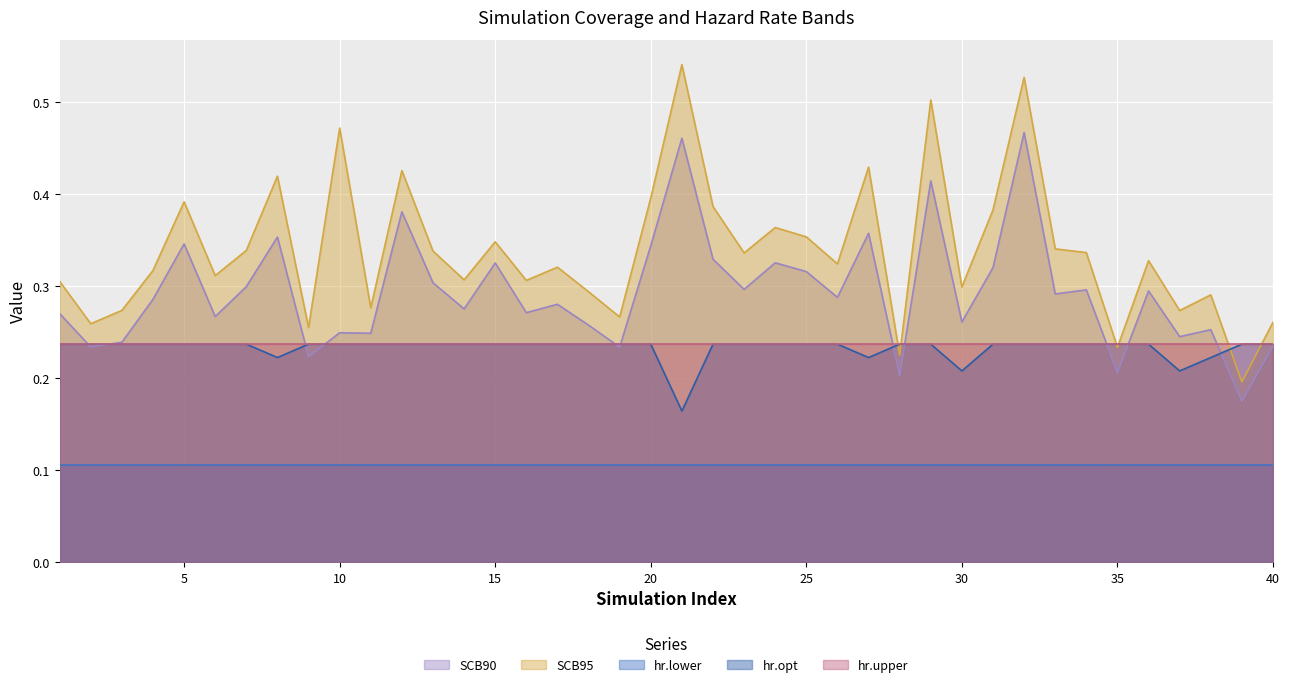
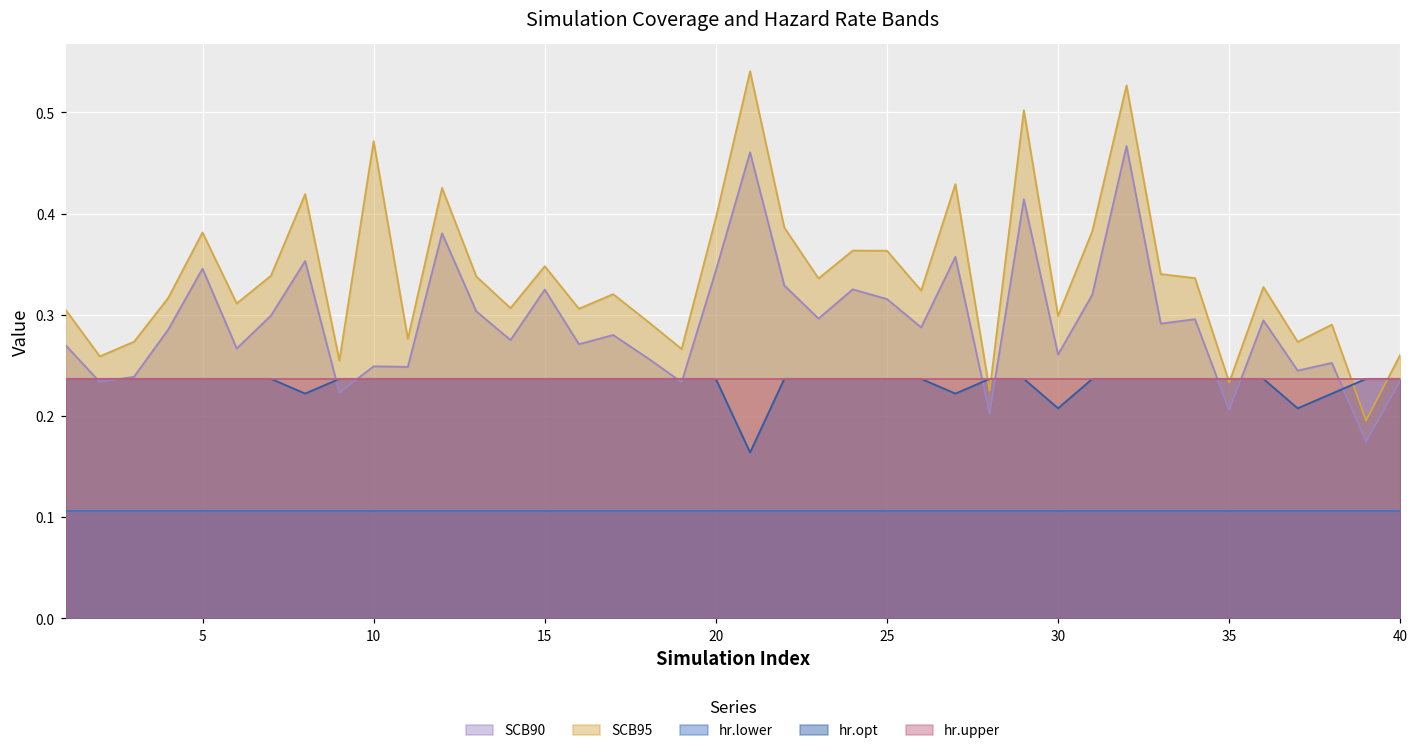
SCB95, 5: 0.39 -> 0.38
SCB95, 25: 0.35 -> 0.36
